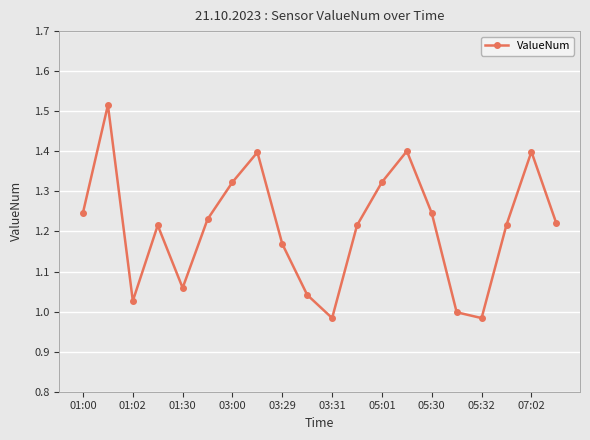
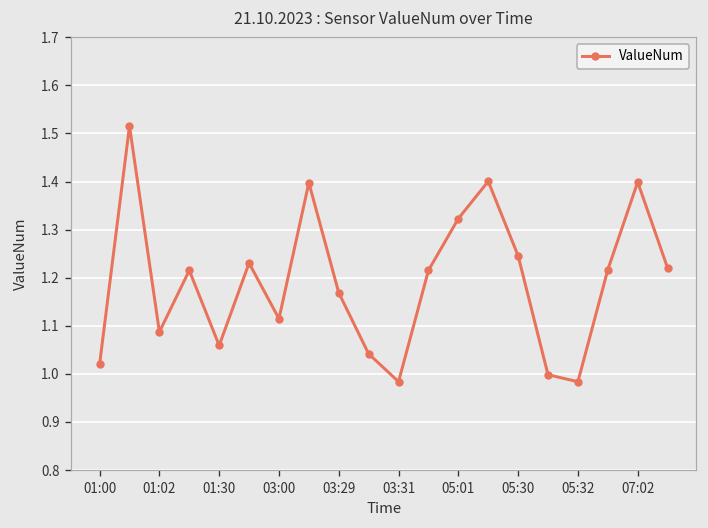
01:00: 1.25 -> 1.02
01:02: 1.03 -> 1.09
03:00: 1.32 -> 1.11
